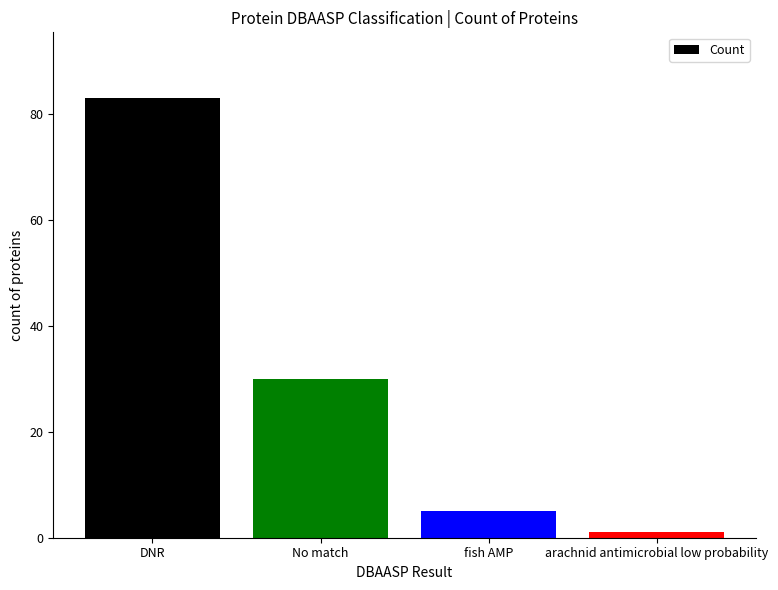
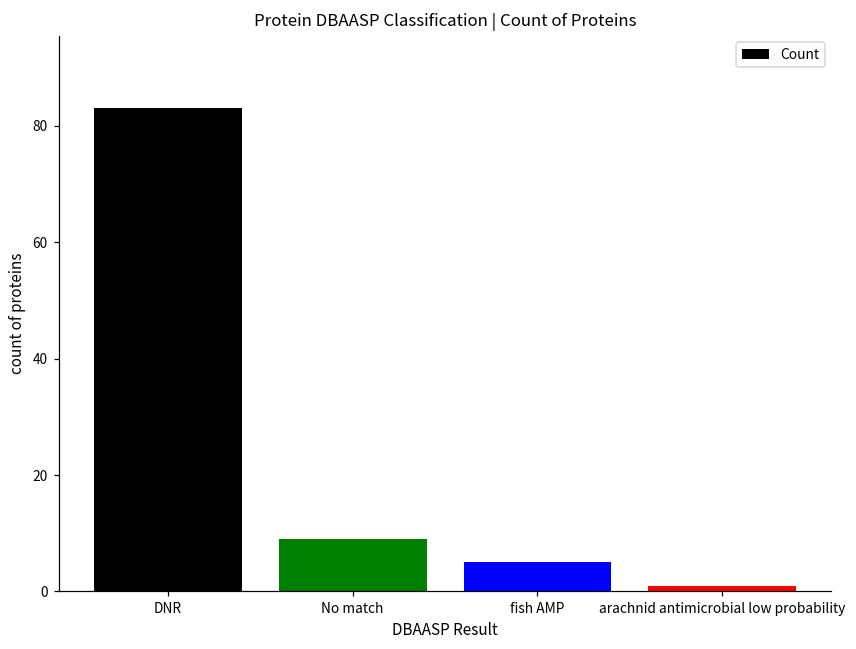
No match: 30 -> 9
